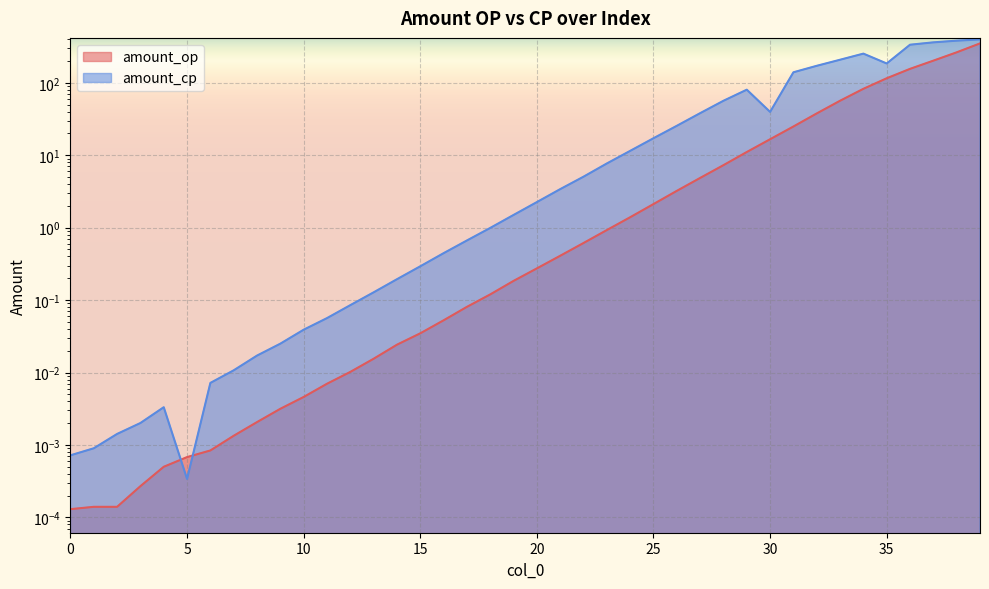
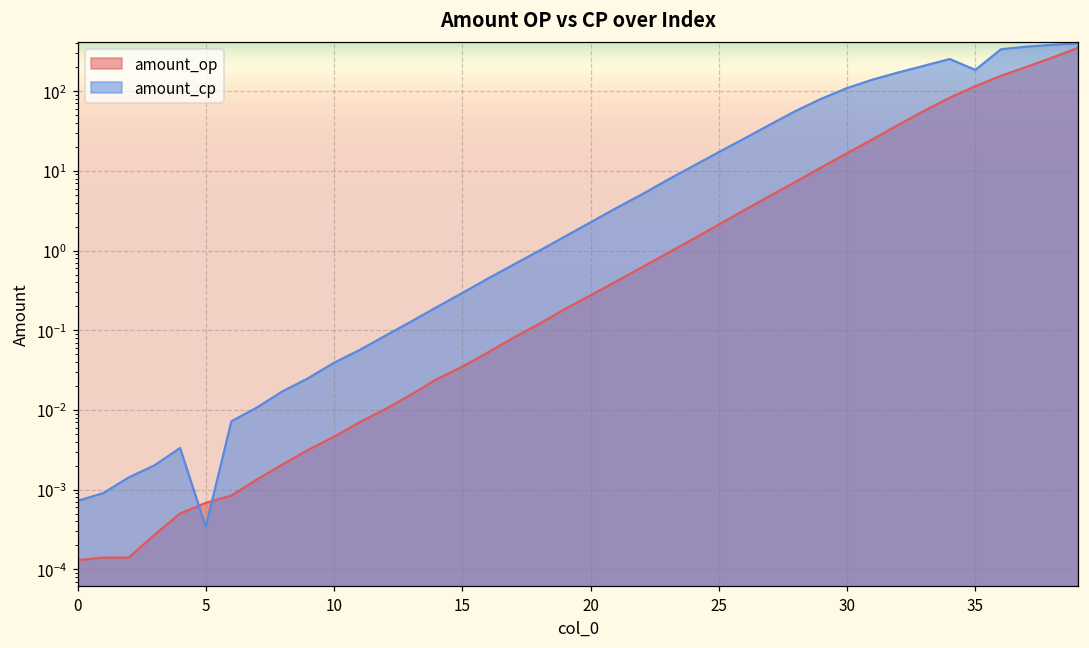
amount_cp, 30: 40 -> 110
